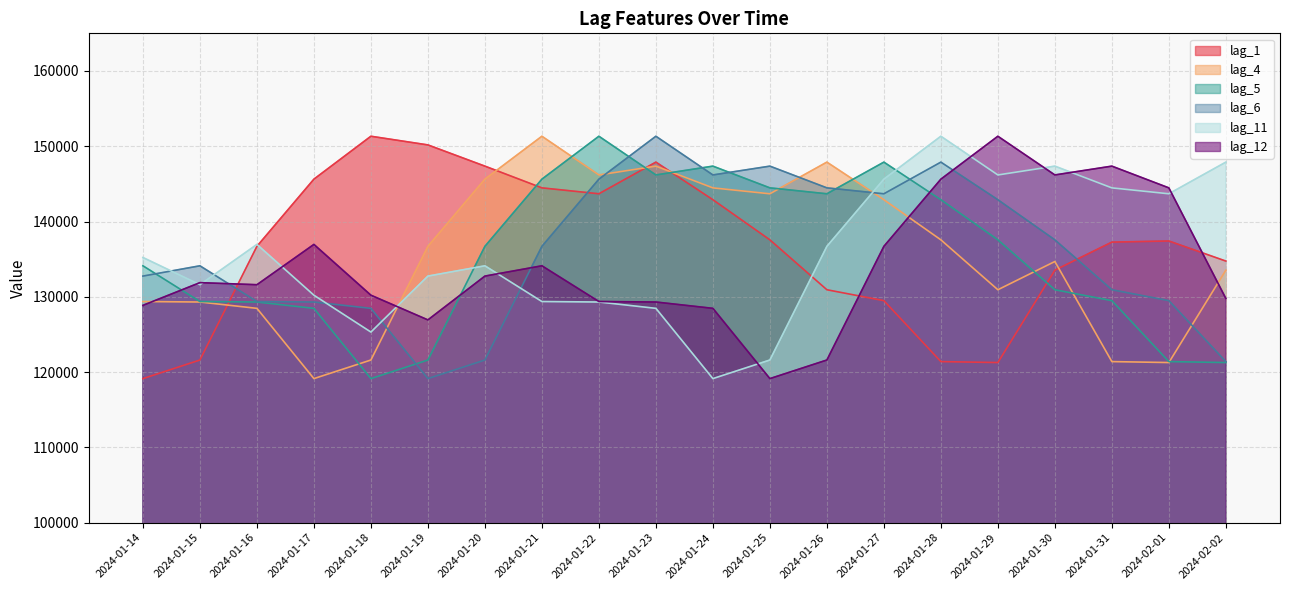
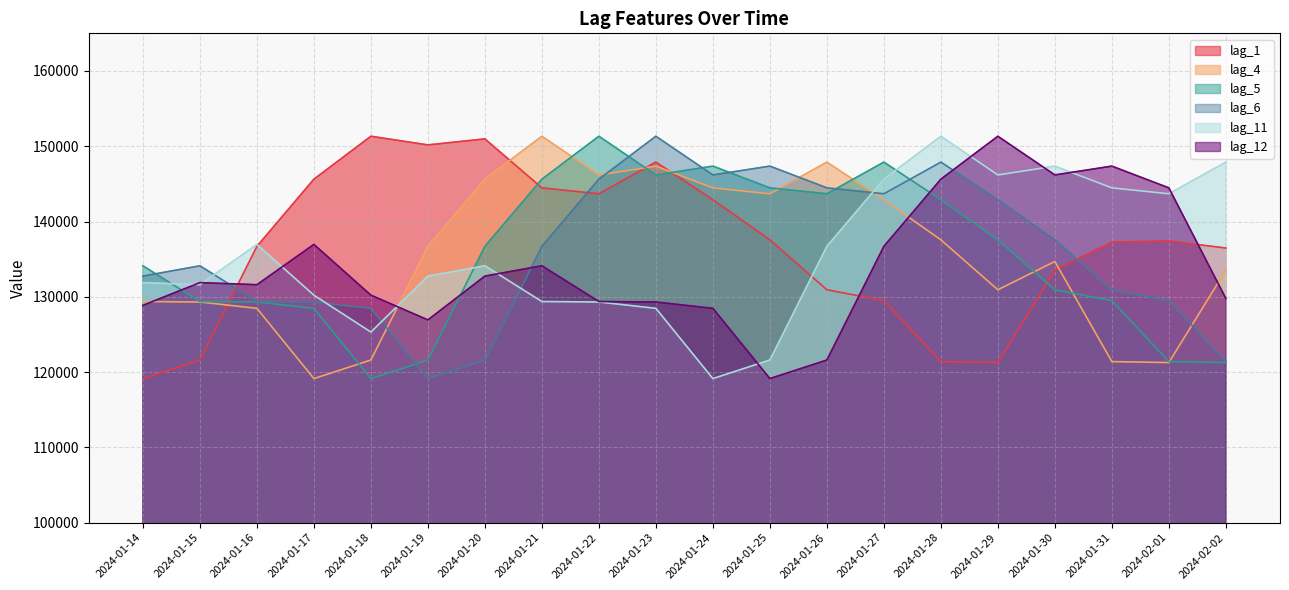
lag_11, 2024-01-14: 135000 -> 132000
lag_1, 2024-01-20: 147000 -> 151000
lag_1, 2024-02-02: 135000 -> 136000
